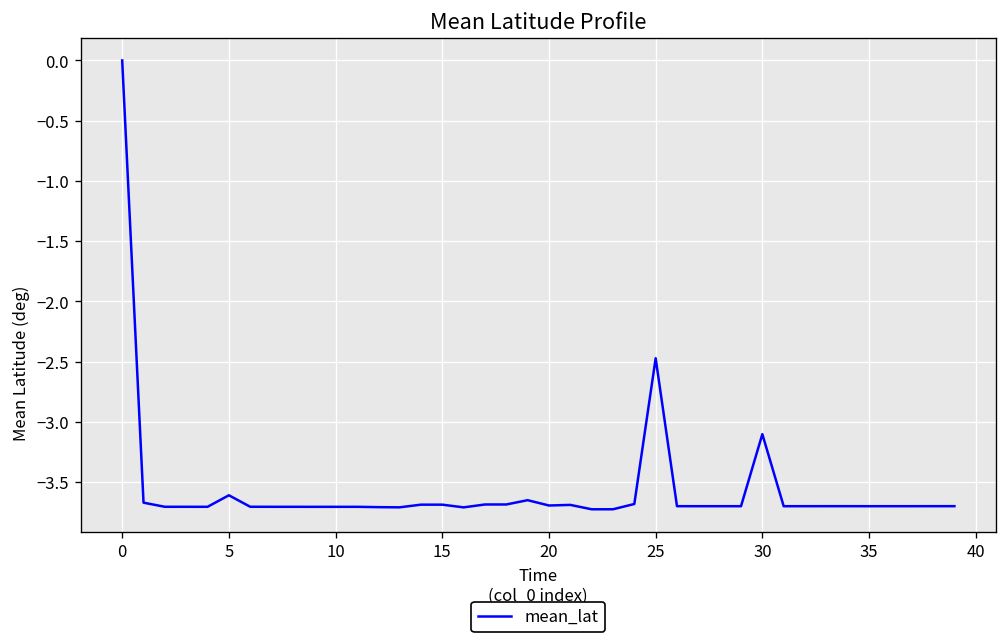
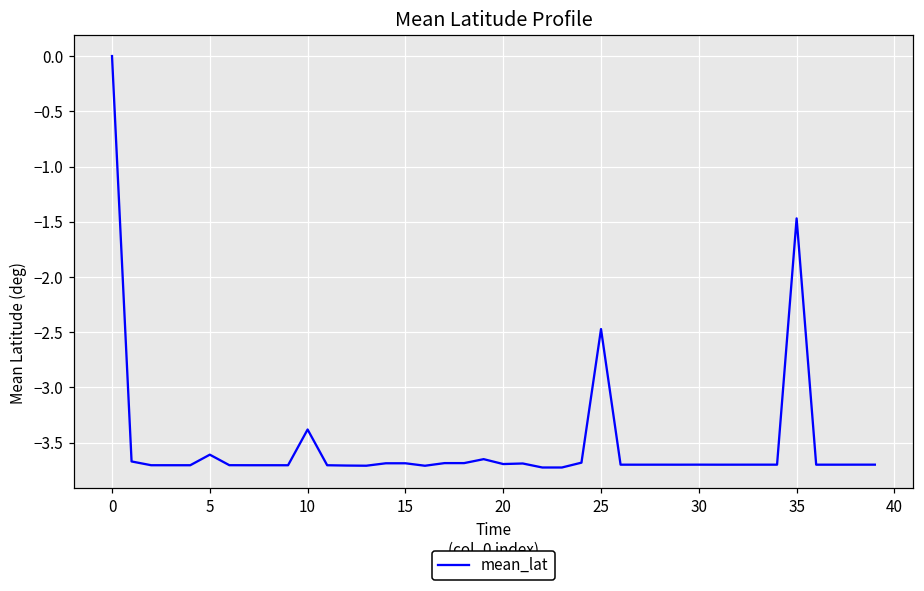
10: -3.70 -> -3.38
30: -3.10 -> -3.70
35: -3.70 -> -1.47
